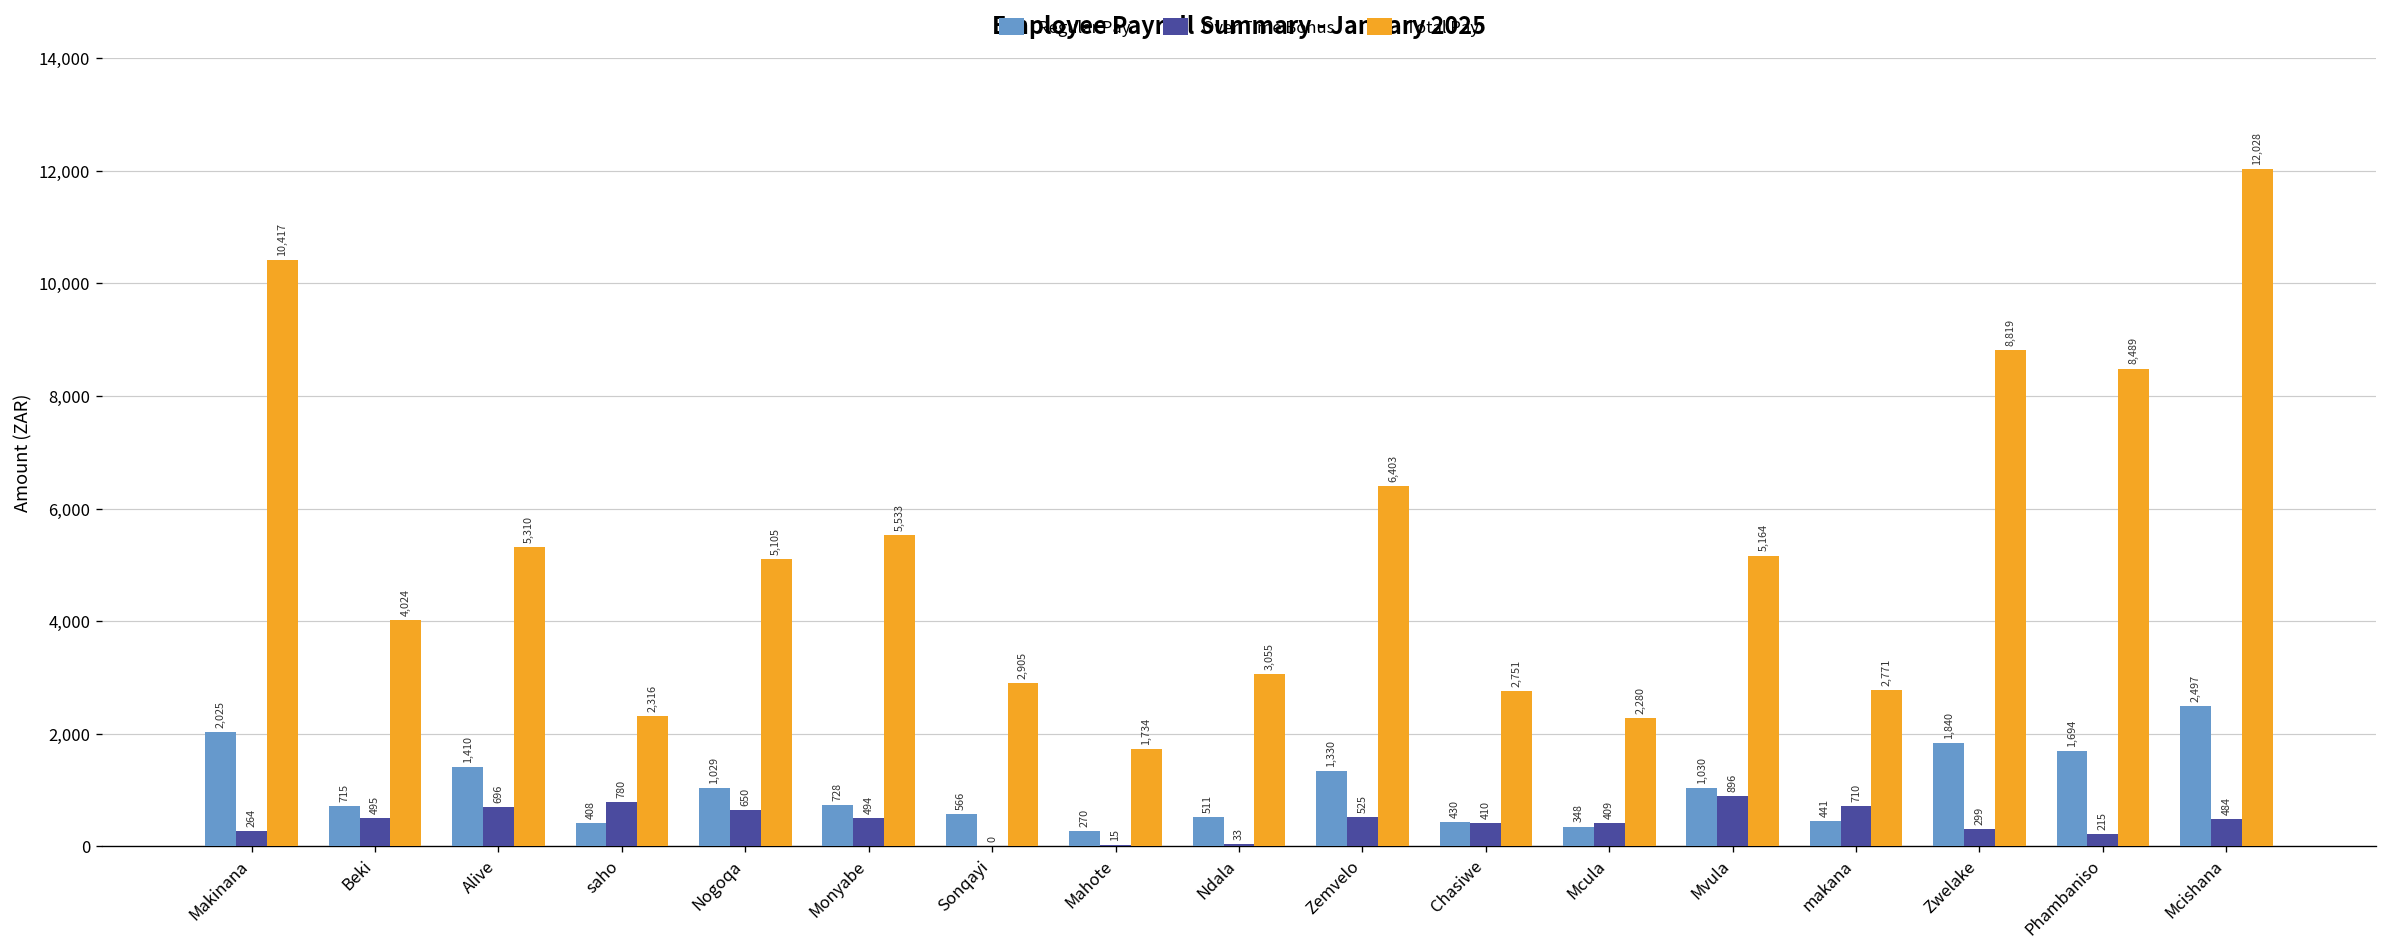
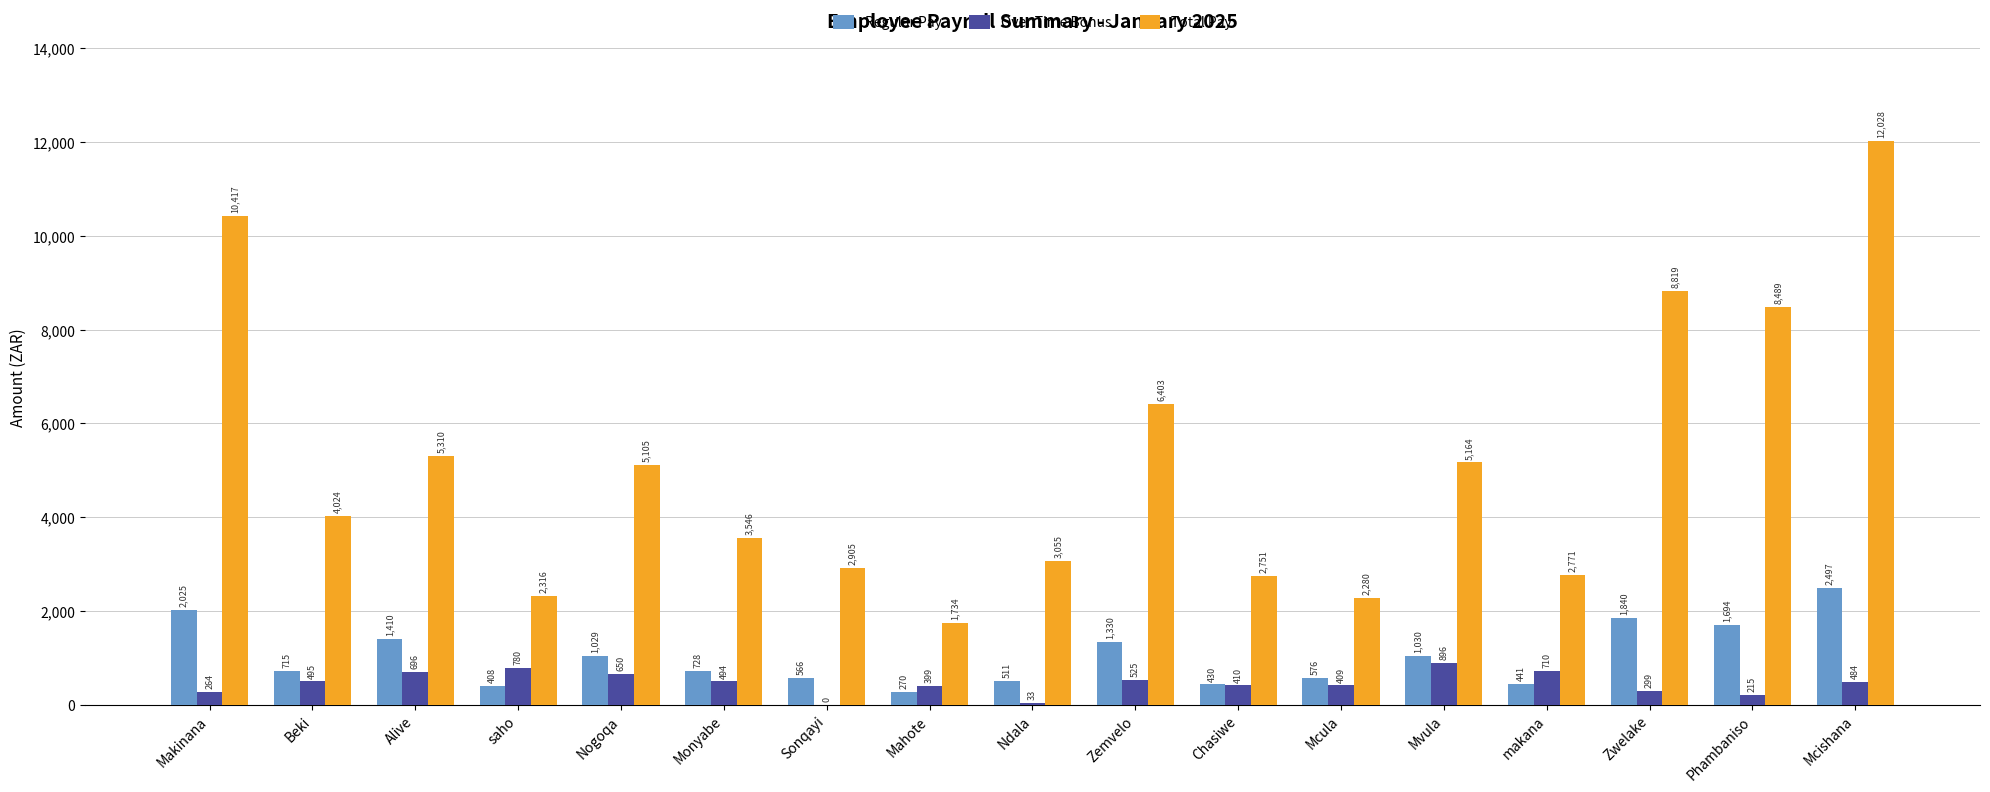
Total Pay, Monyabe: 5,533 -> 3,546
Over Time Bonus, Mahote: 15 -> 399
Regular Pay, Mcula: 348 -> 576
